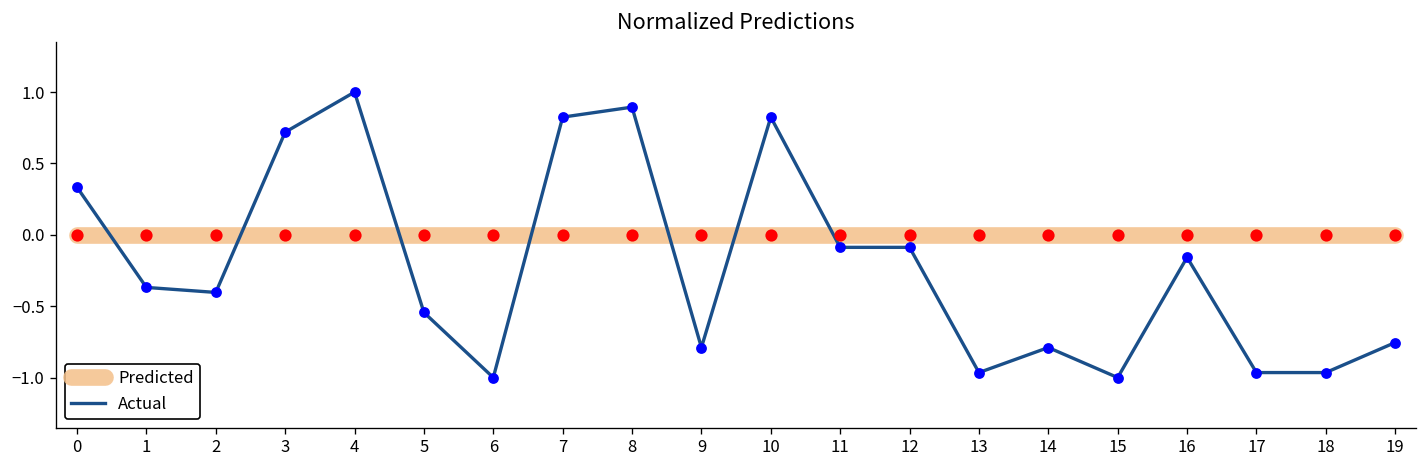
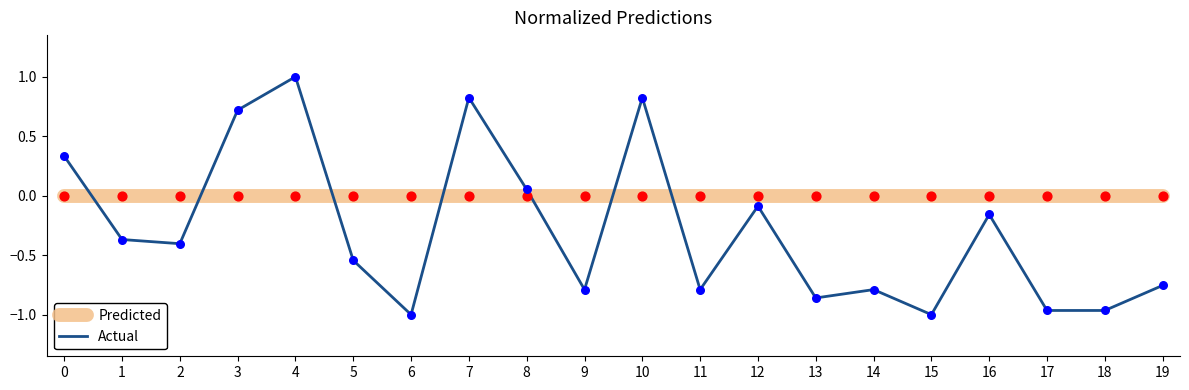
Actual, 8: 0.89 -> 0.05
Actual, 11: -0.09 -> -0.79
Actual, 13: -0.96 -> -0.86
